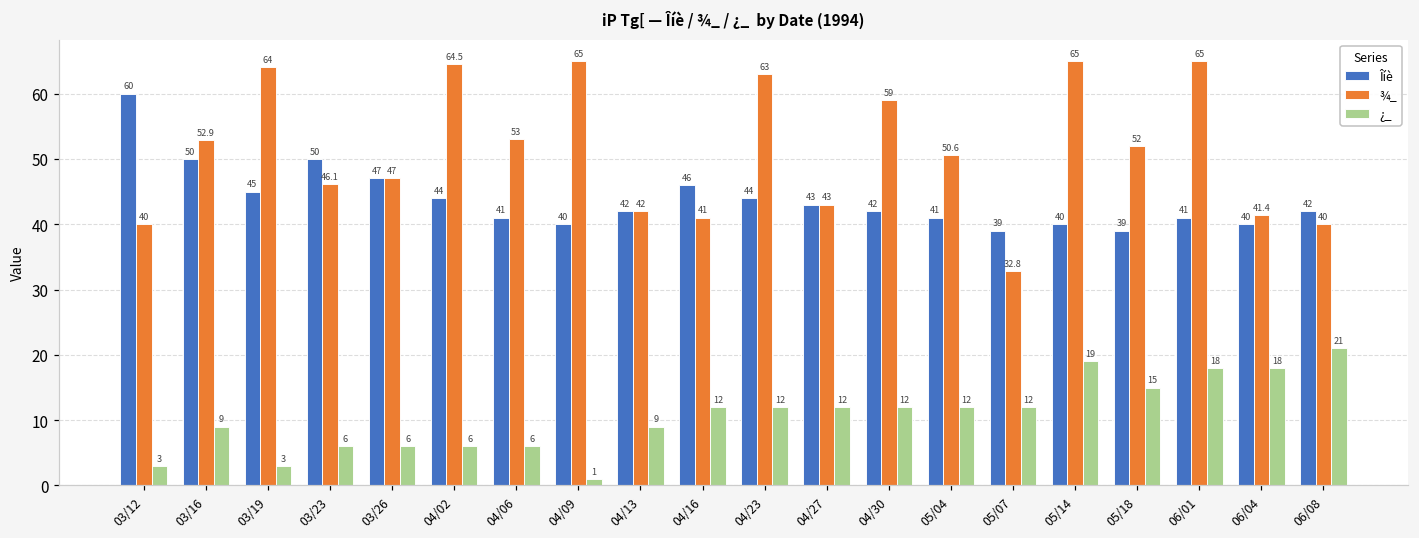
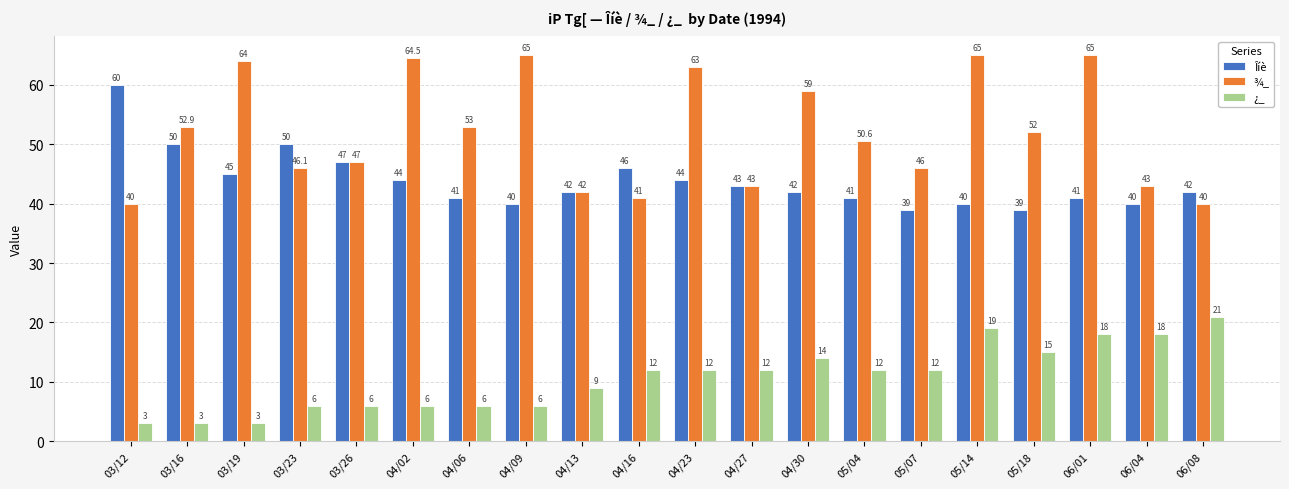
¿_, 03/16: 9 -> 3
¿_, 04/09: 1 -> 6
¿_, 04/30: 12 -> 14
¾_, 05/07: 32.8 -> 46
¾_, 06/04: 41.4 -> 43
